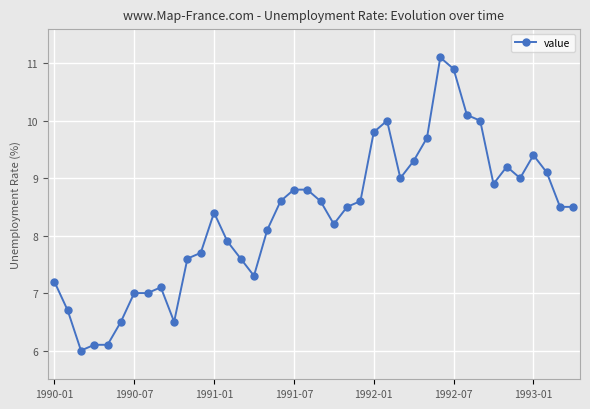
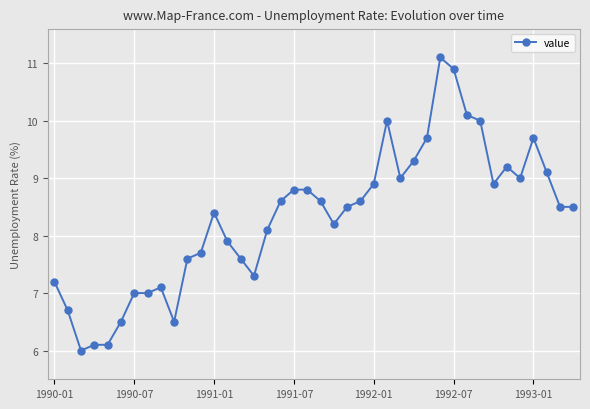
1992-01: 9.8 -> 8.9
1993-01: 9.4 -> 9.7
